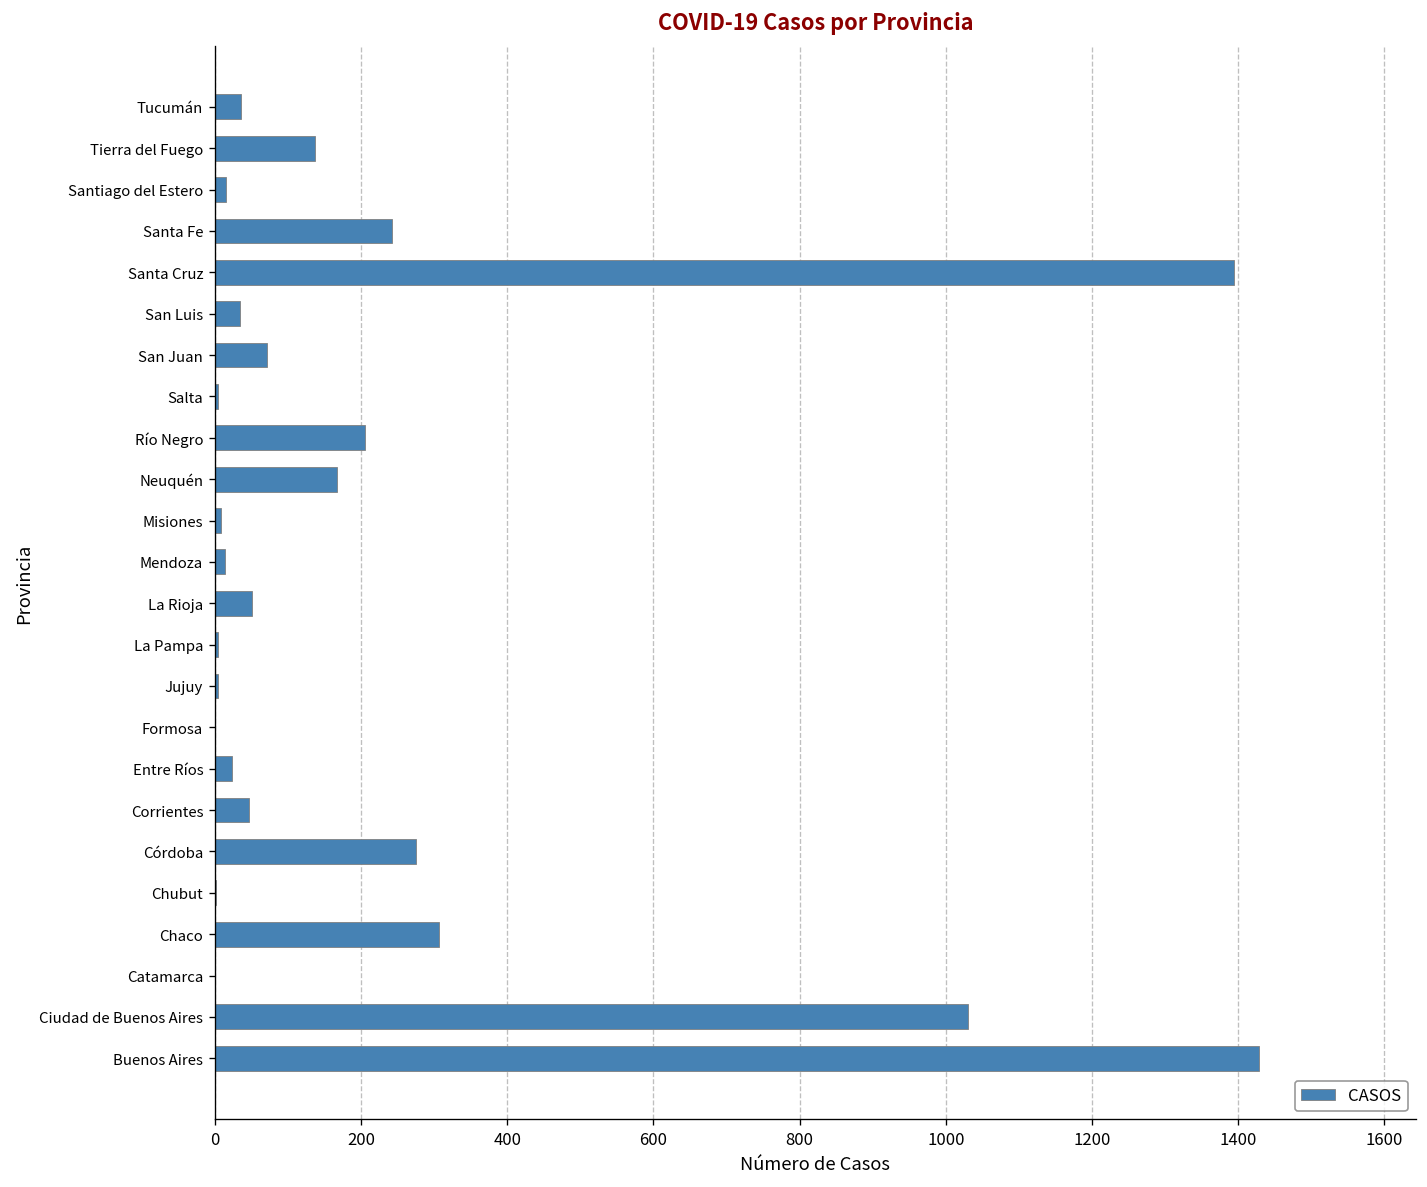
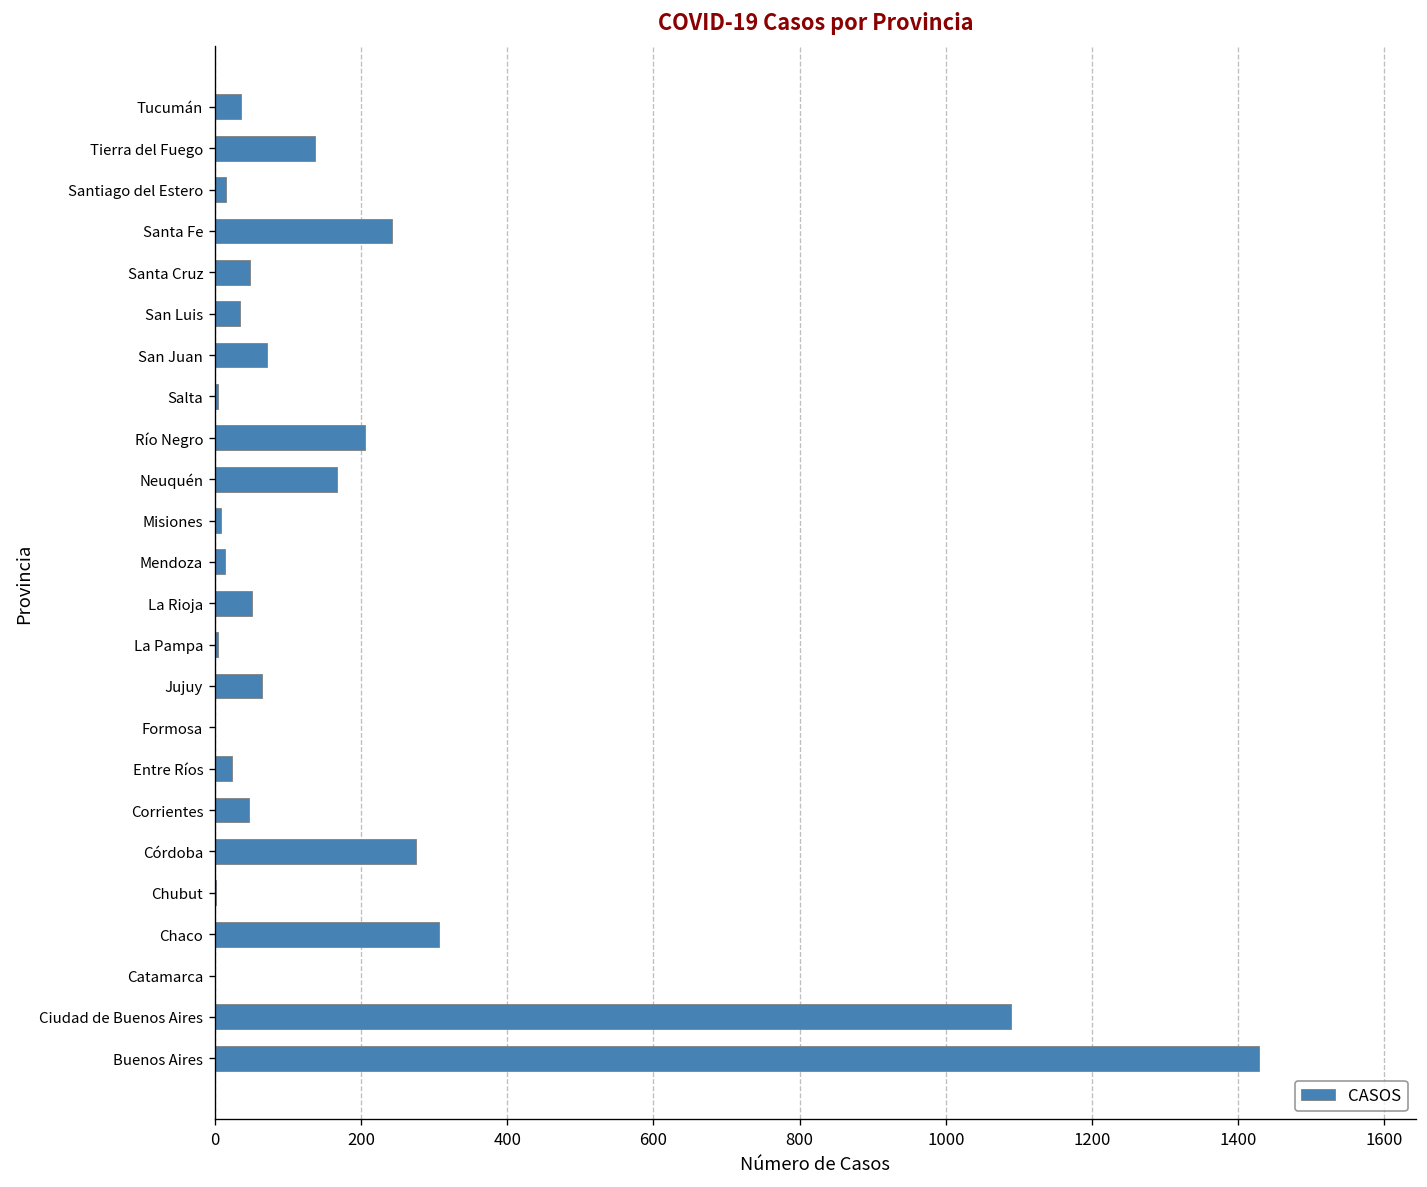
Santa Cruz: 1390 -> 50
Jujuy: 10 -> 70
Ciudad de Buenos Aires: 1030 -> 1090
